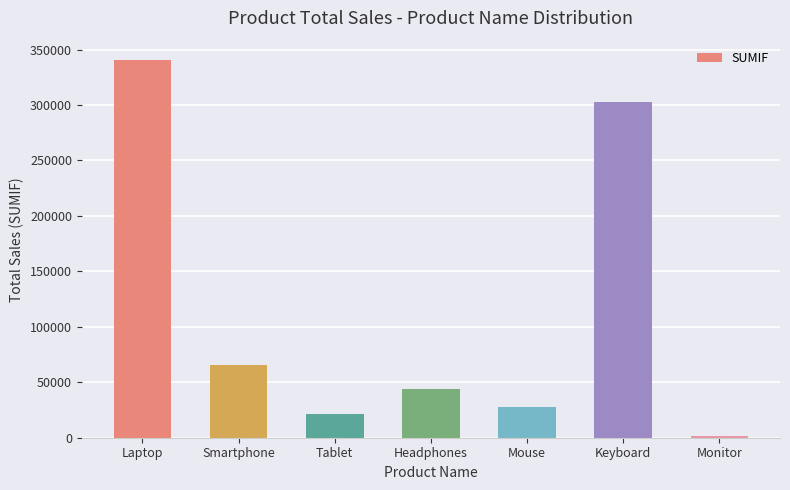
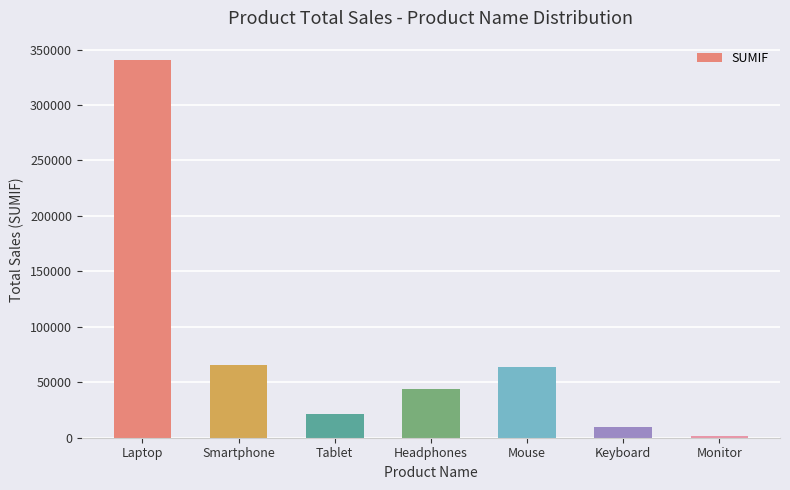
Mouse: 28000 -> 64000
Keyboard: 302000 -> 10000
